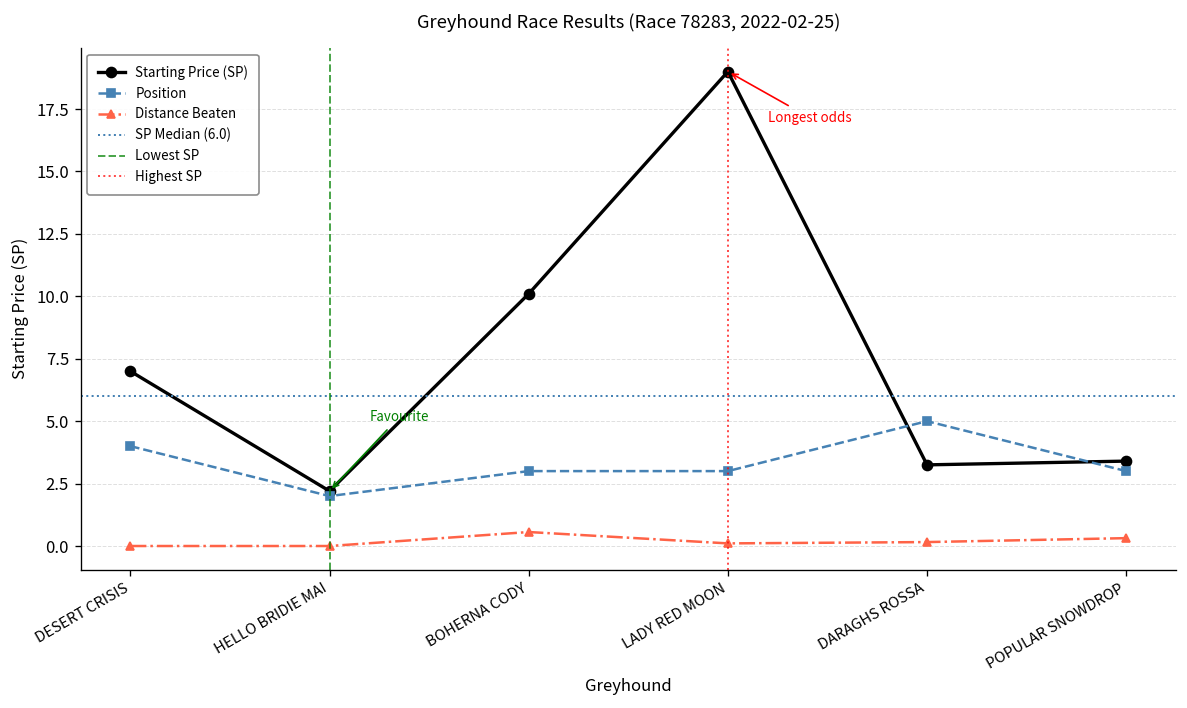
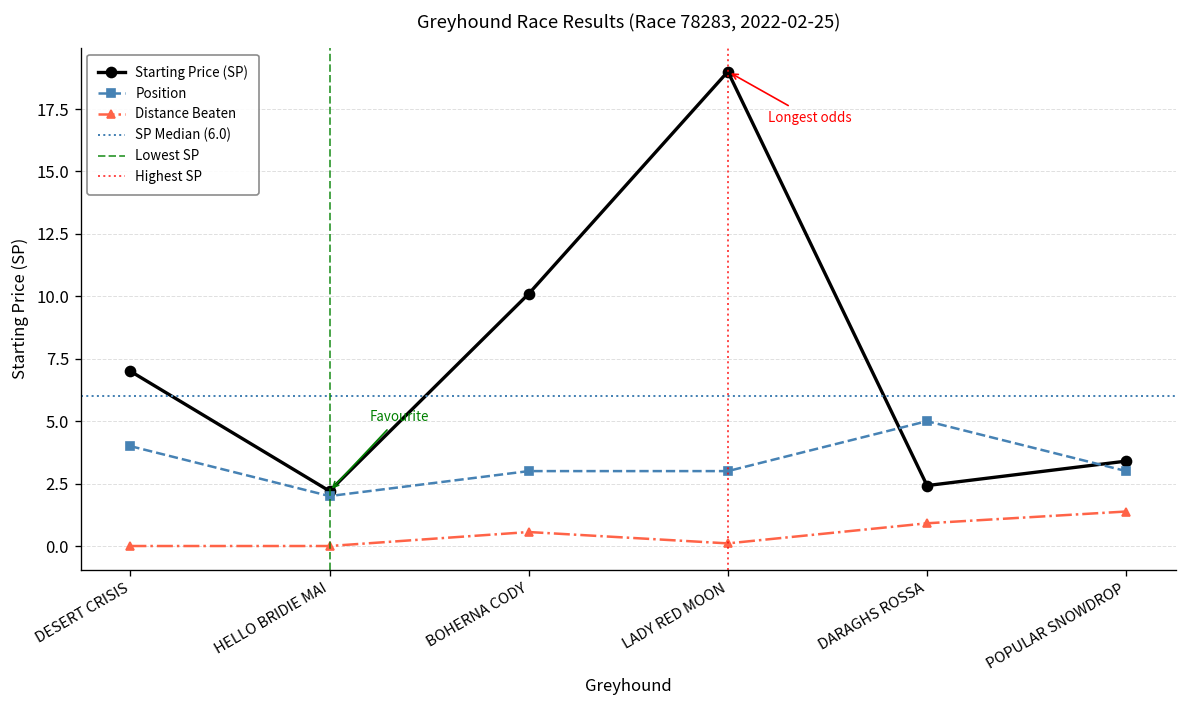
Starting Price (SP), DARAGHS ROSSA: 3.3 -> 2.4
Distance Beaten, DARAGHS ROSSA: 0.2 -> 0.9
Distance Beaten, POPULAR SNOWDROP: 0.3 -> 1.4
